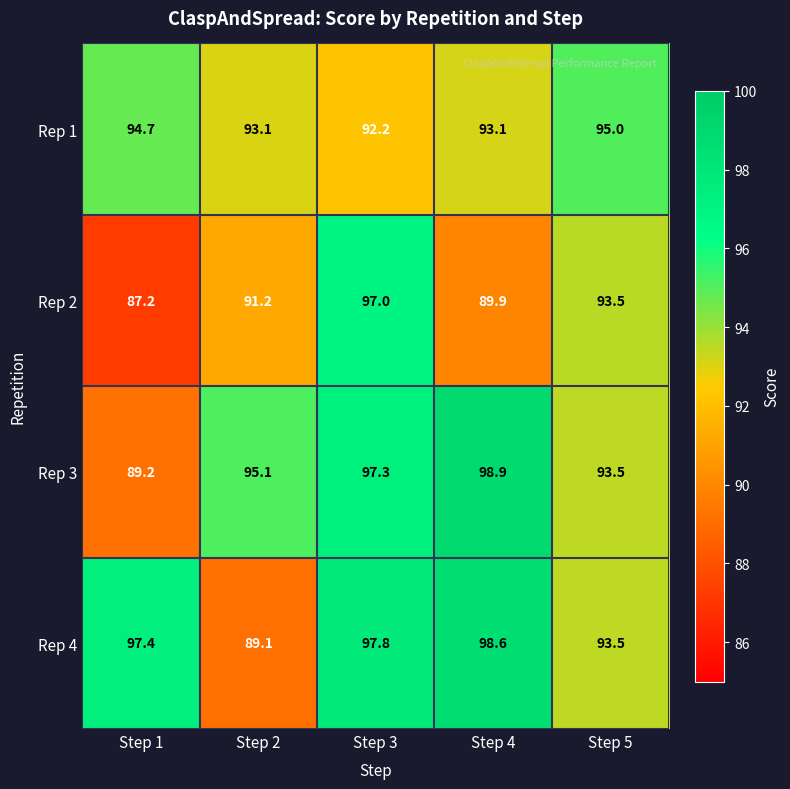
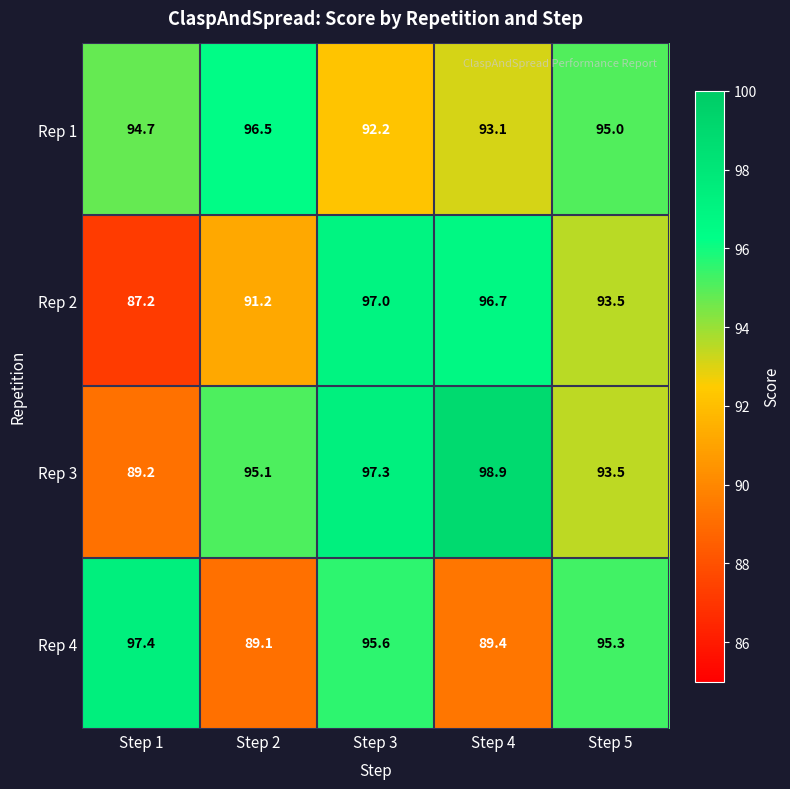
Rep 1, Step 2: 93.1 -> 96.5
Rep 2, Step 4: 89.9 -> 96.7
Rep 4, Step 3: 97.8 -> 95.6
Rep 4, Step 4: 98.6 -> 89.4
Rep 4, Step 5: 93.5 -> 95.3
